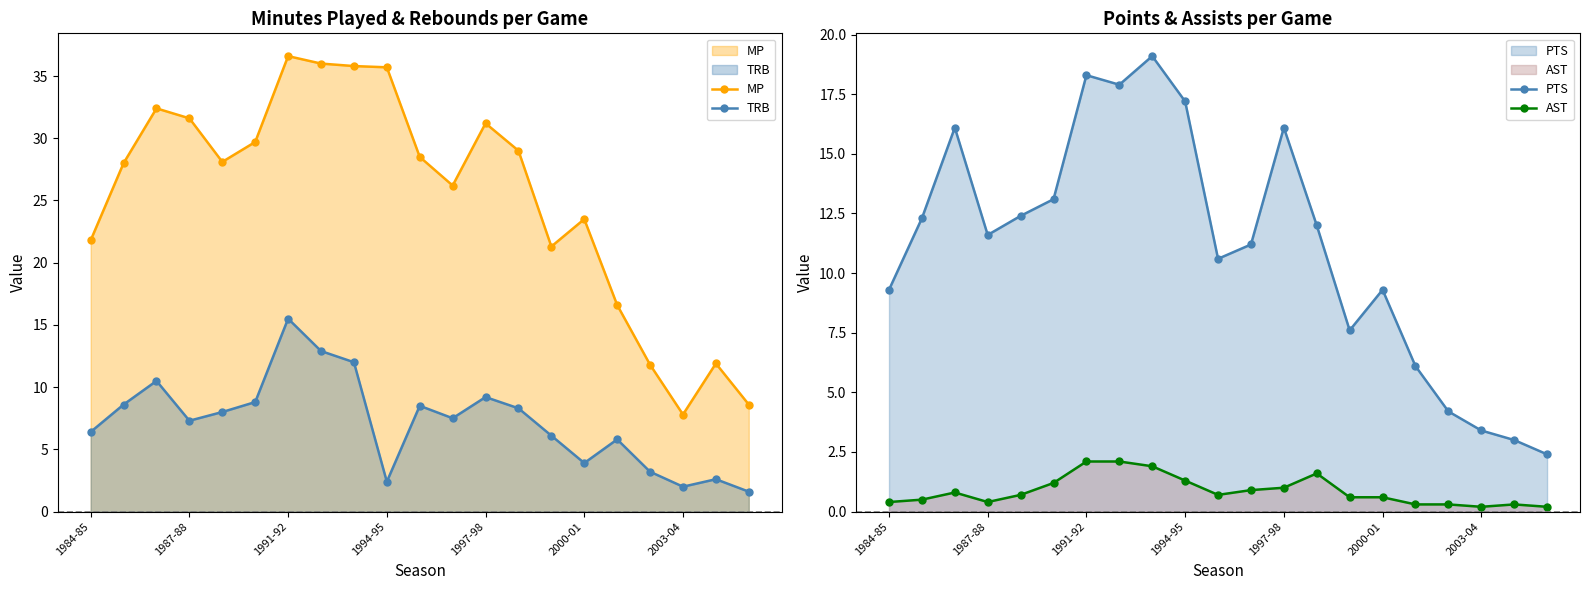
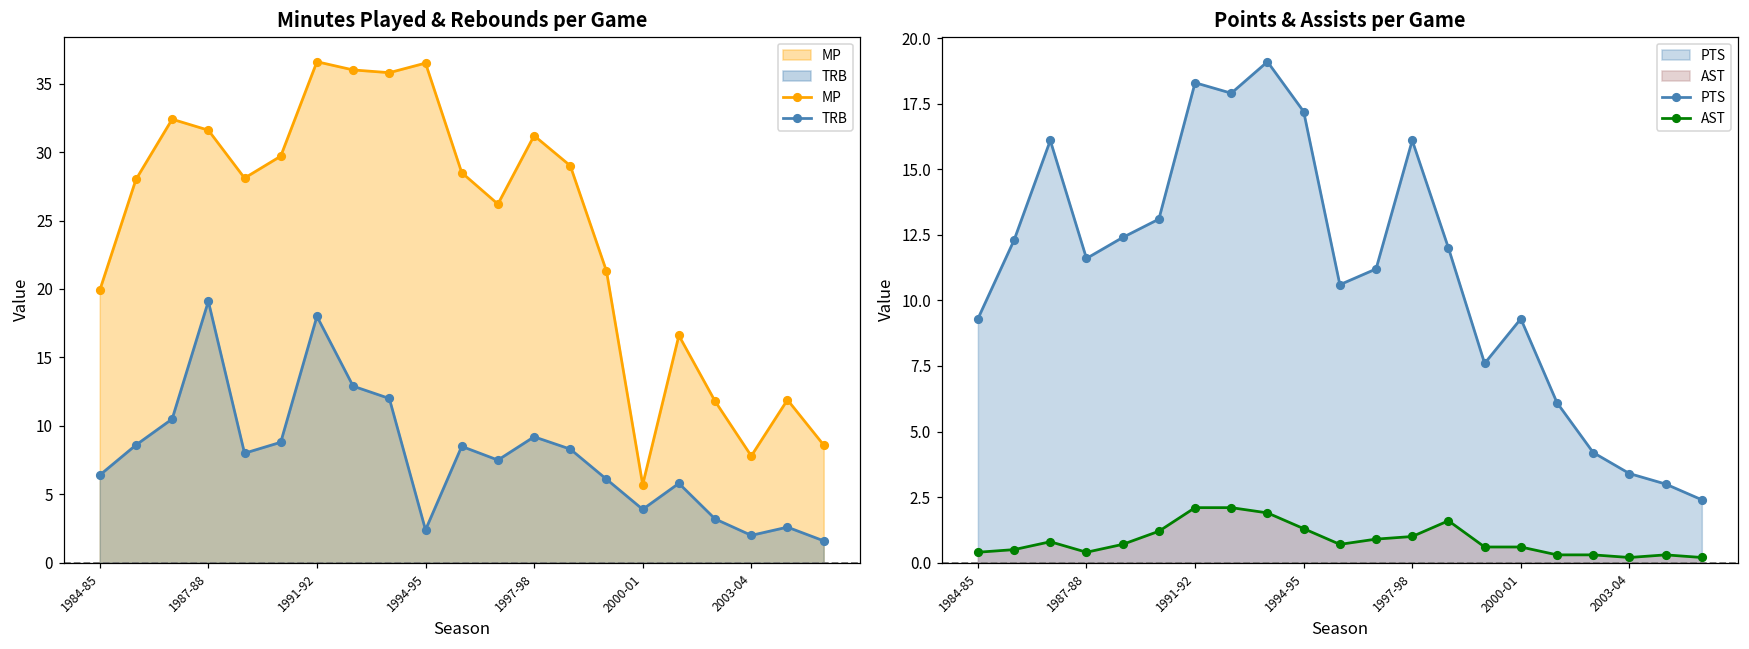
Minutes Played & Rebounds per Game, MP, 1984-85: 21.8 -> 19.9
Minutes Played & Rebounds per Game, TRB, 1987-88: 7.3 -> 19.1
Minutes Played & Rebounds per Game, TRB, 1991-92: 15.5 -> 18.0
Minutes Played & Rebounds per Game, MP, 1994-95: 35.7 -> 36.5
Minutes Played & Rebounds per Game, MP, 2000-01: 23.5 -> 5.7
